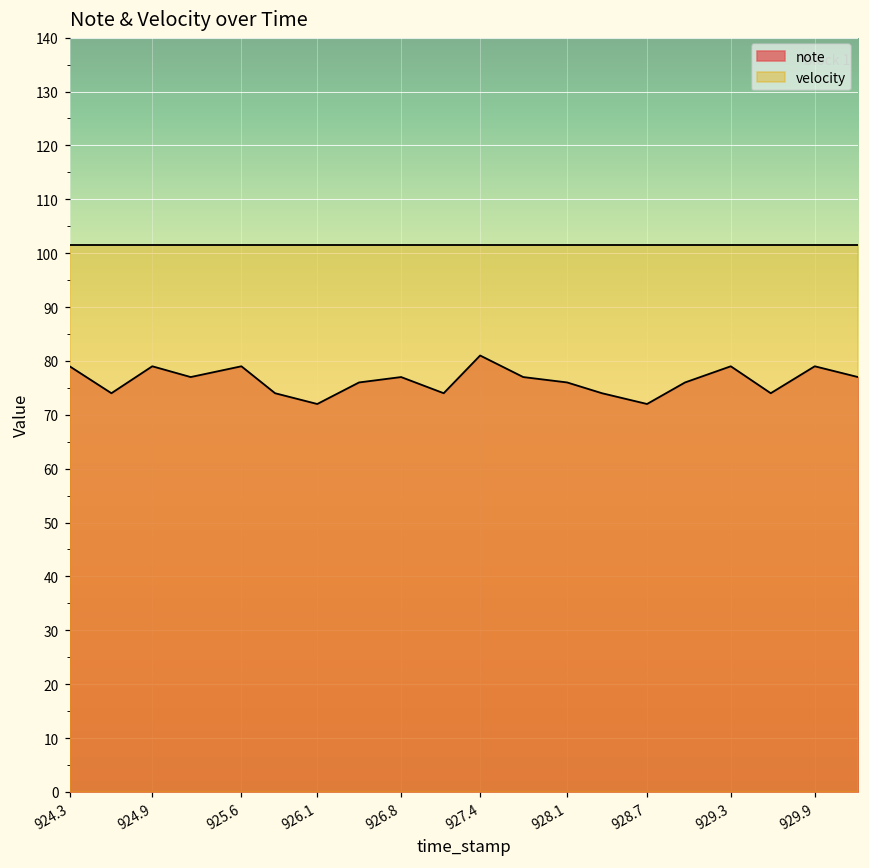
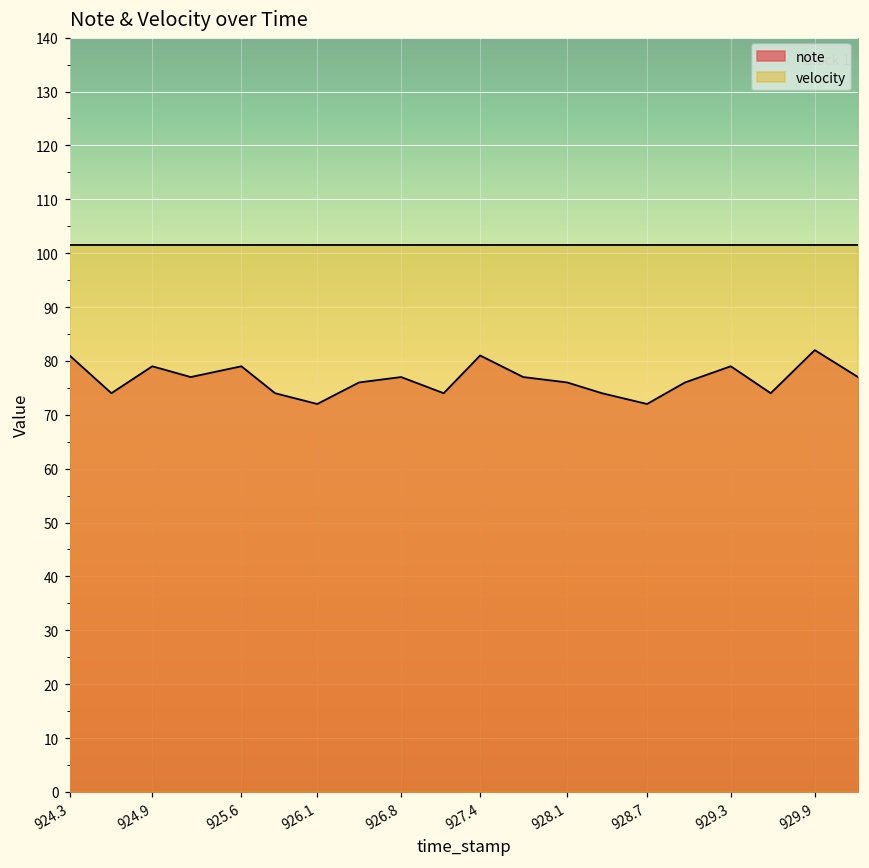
note, 924.3: 79 -> 81
note, 929.9: 79 -> 82
